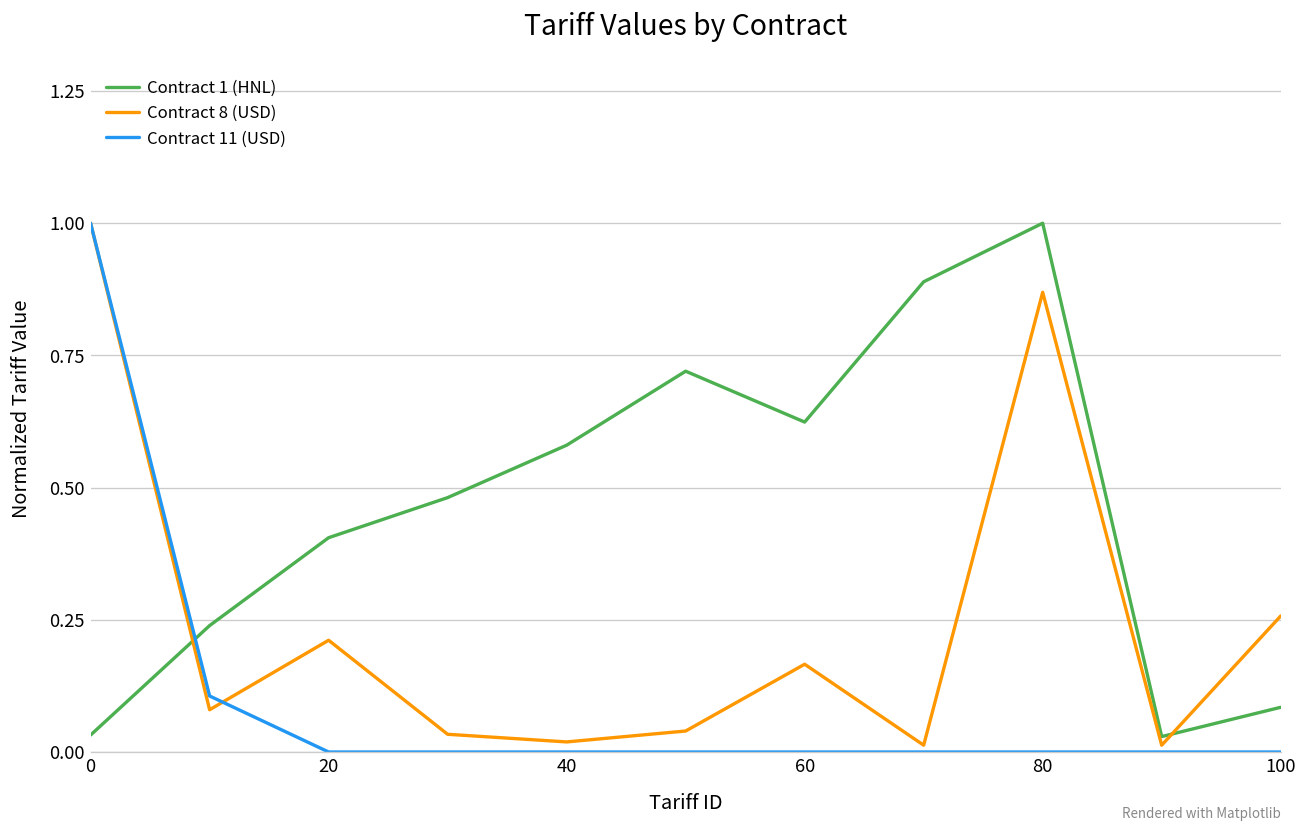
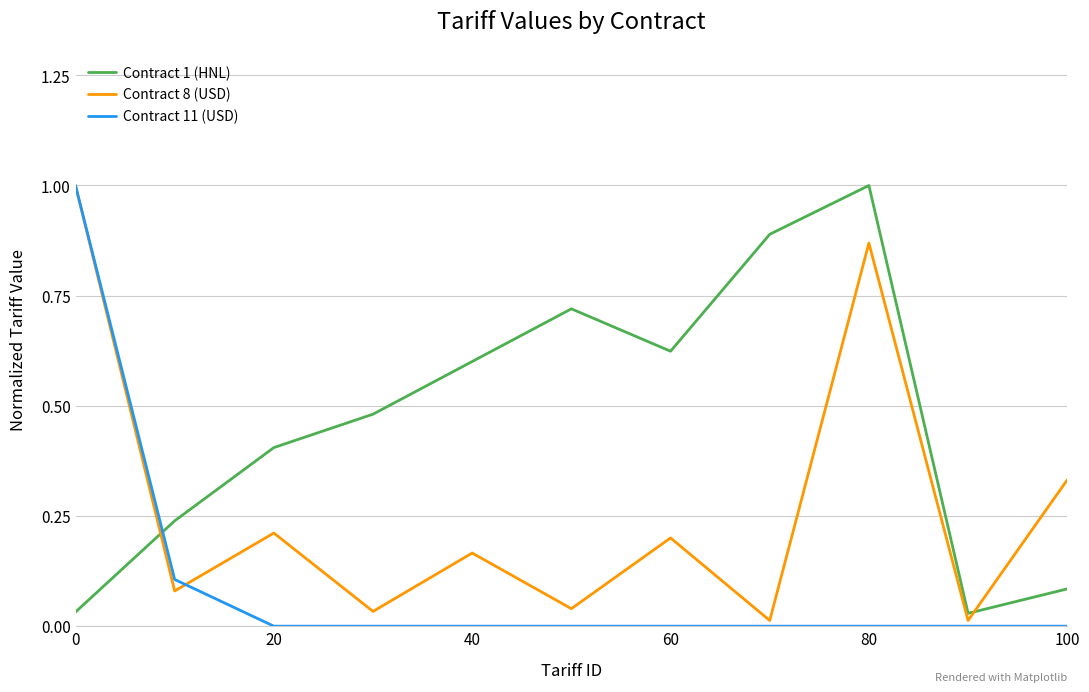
Contract 1 (HNL), 40: 0.58 -> 0.60
Contract 8 (USD), 40: 0.02 -> 0.17
Contract 8 (USD), 60: 0.17 -> 0.20
Contract 8 (USD), 100: 0.26 -> 0.33
